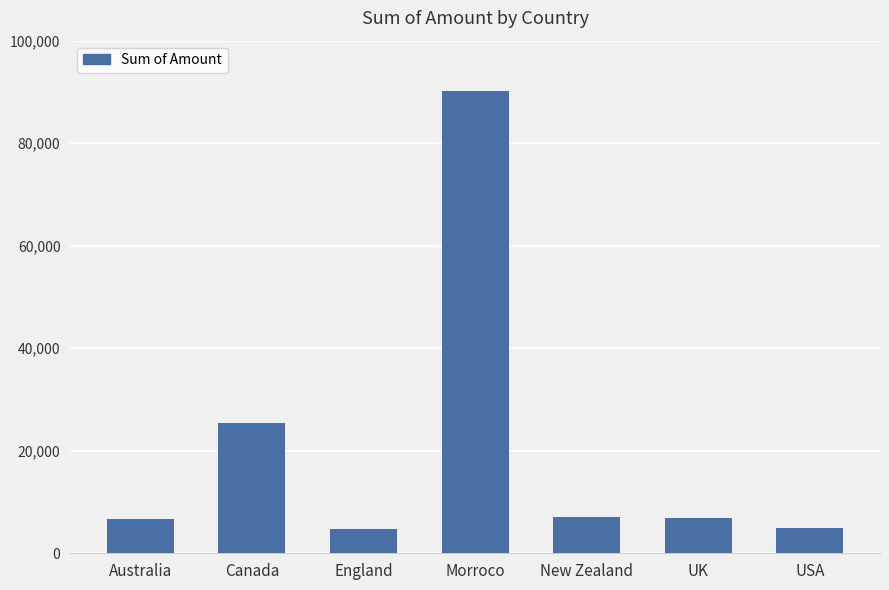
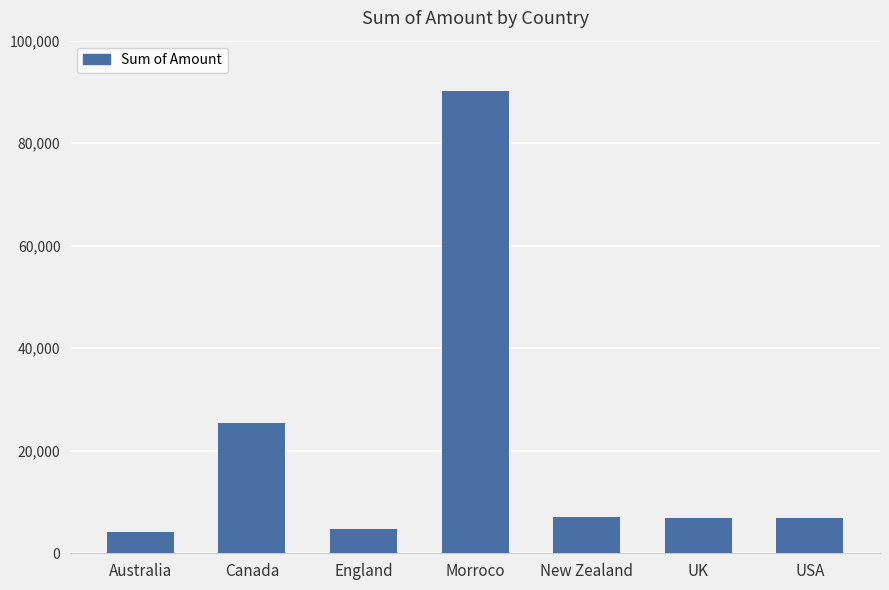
Australia: 7,000 -> 4,000
USA: 5,000 -> 7,000
